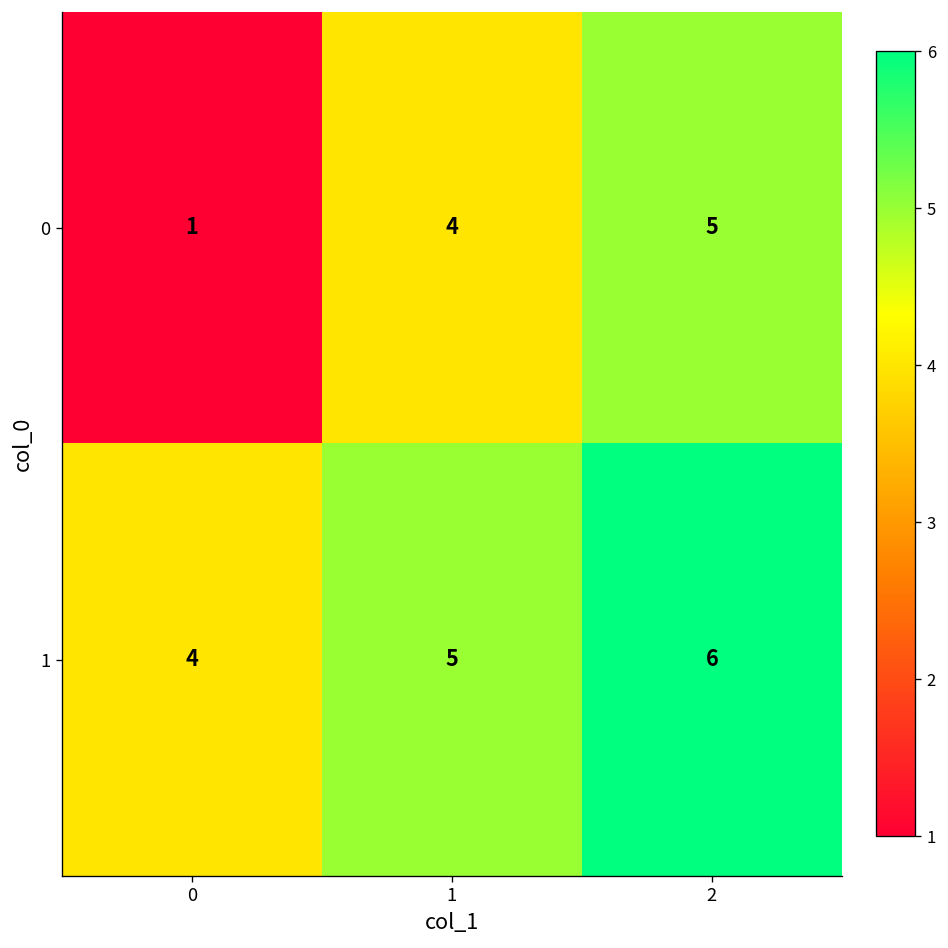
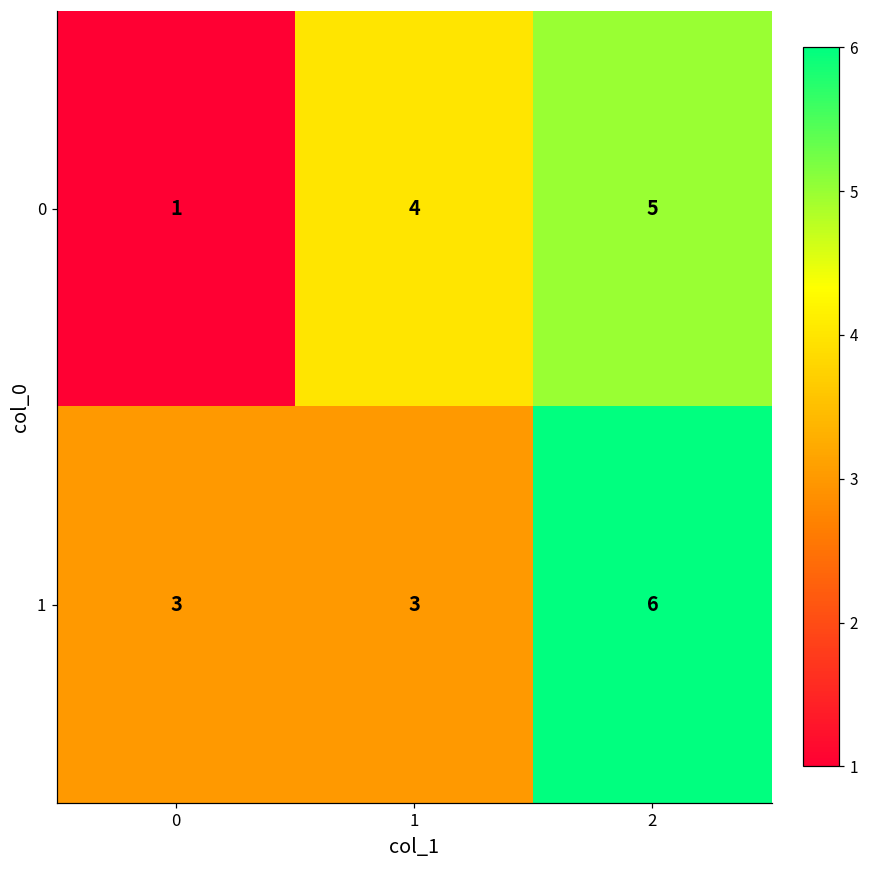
1, 0: 4 -> 3
1, 1: 5 -> 3
